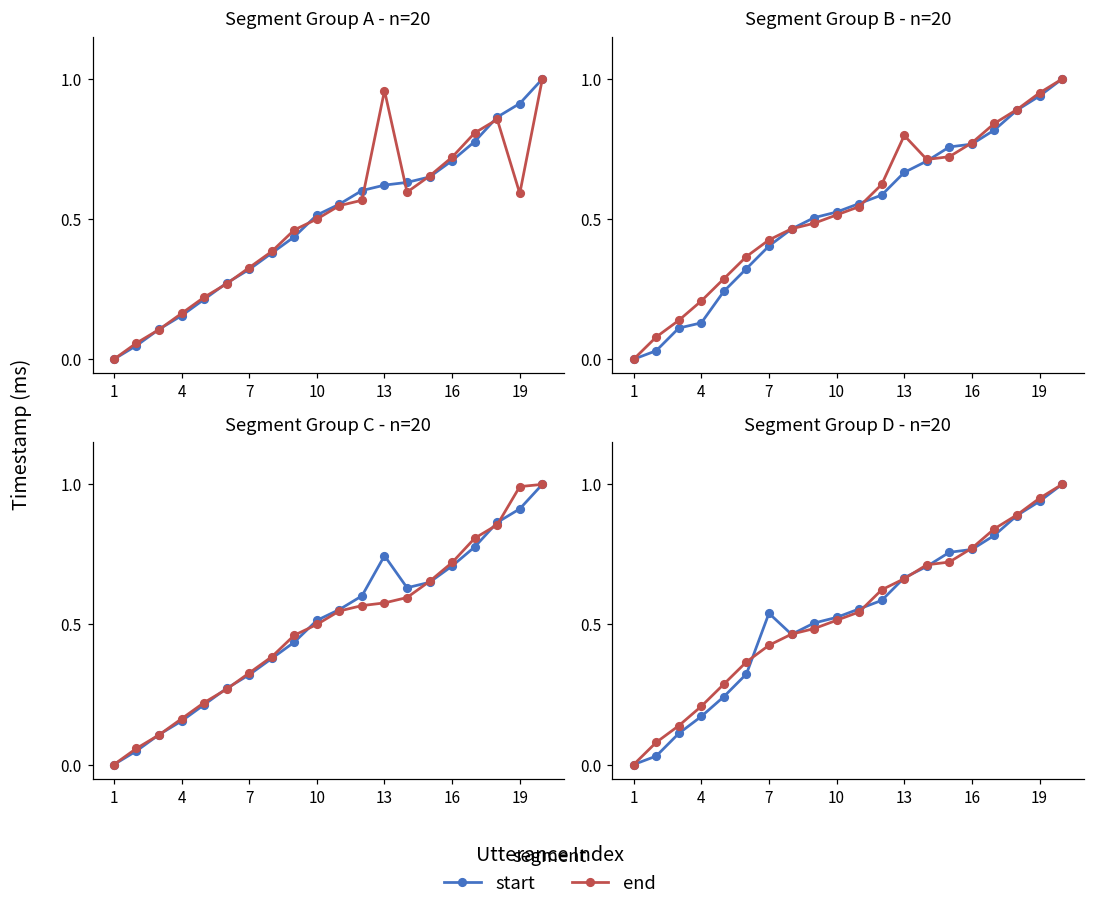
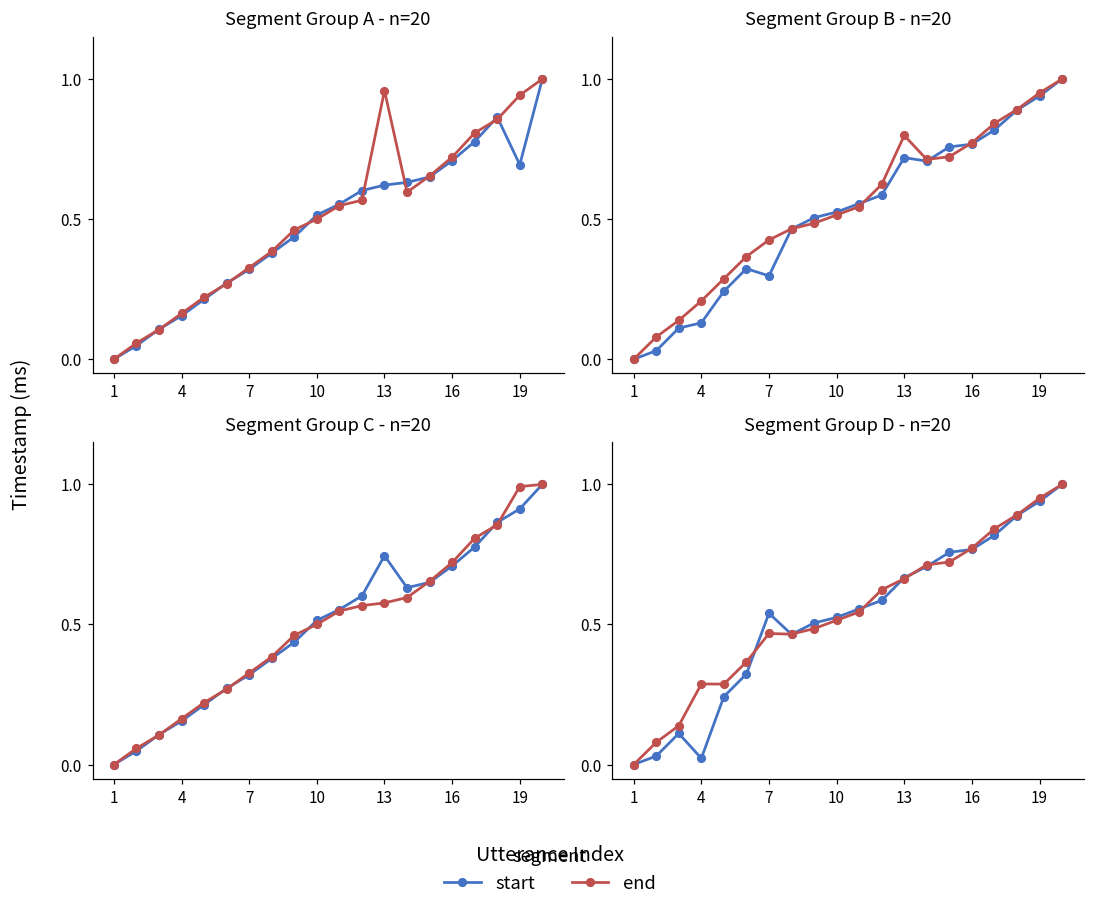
Segment Group A - n=20, start, 19: 0.91 -> 0.69
Segment Group A - n=20, end, 19: 0.59 -> 0.94
Segment Group B - n=20, start, 7: 0.40 -> 0.30
Segment Group B - n=20, start, 13: 0.67 -> 0.72
Segment Group D - n=20, start, 4: 0.17 -> 0.02
Segment Group D - n=20, end, 4: 0.21 -> 0.29
Segment Group D - n=20, end, 7: 0.43 -> 0.47
